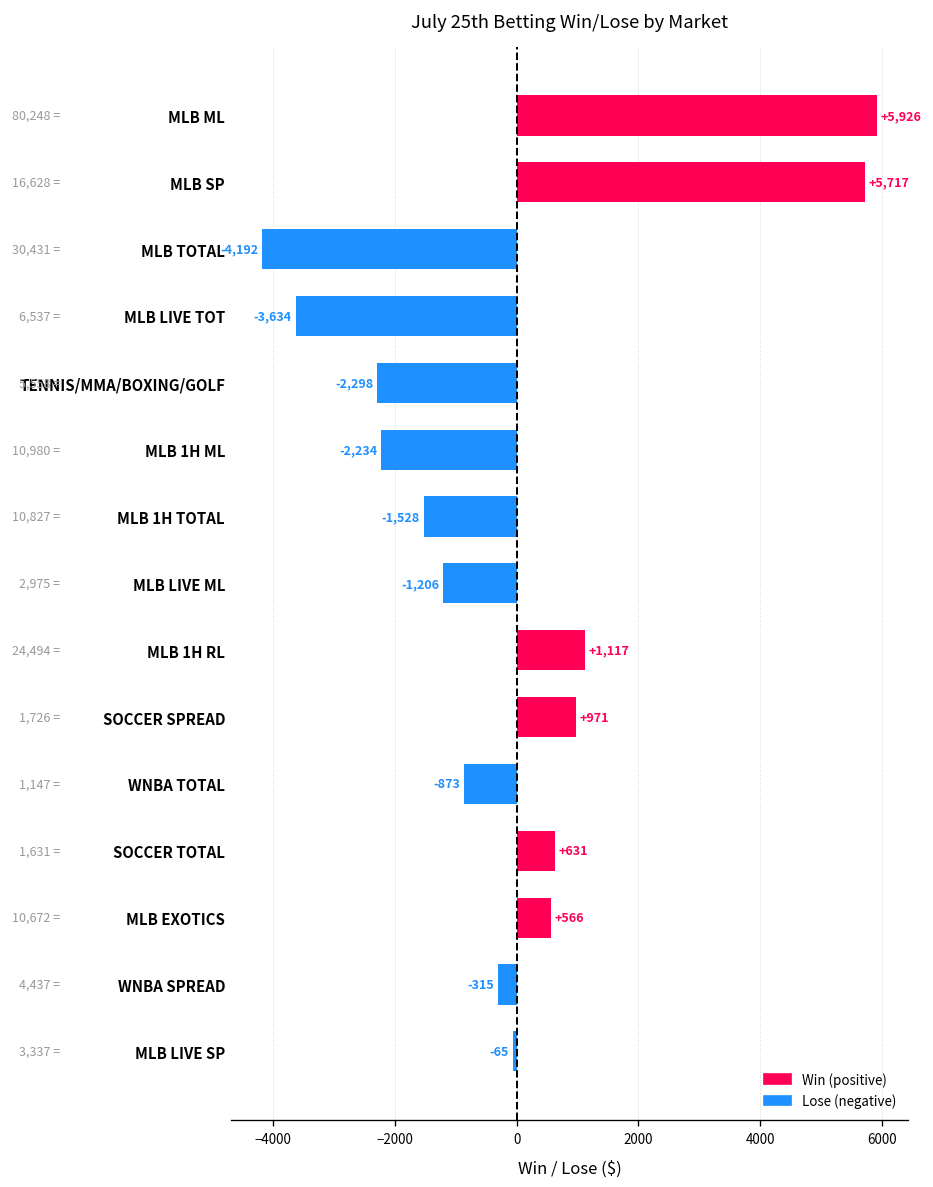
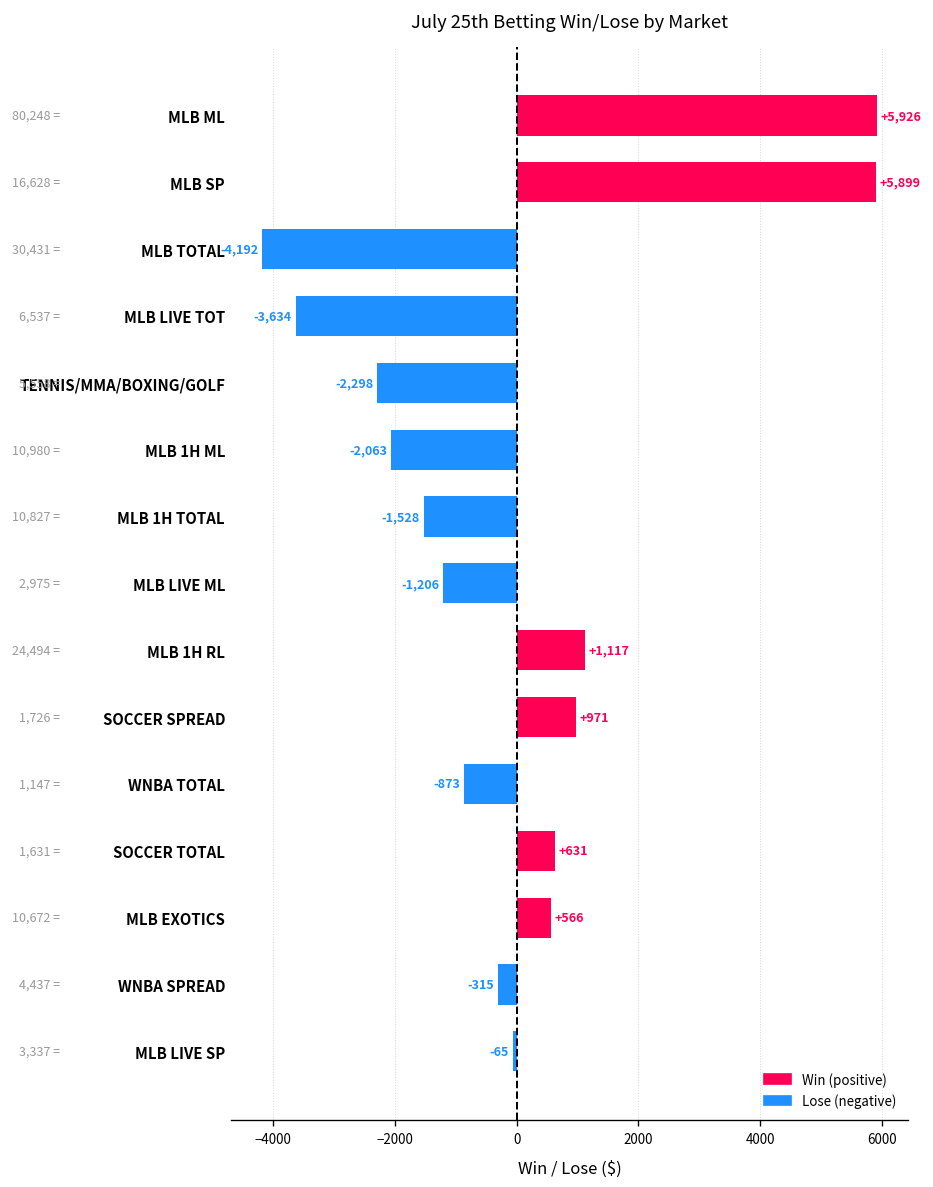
MLB SP: +5,717 -> +5,899
MLB 1H ML: -2,234 -> -2,063
